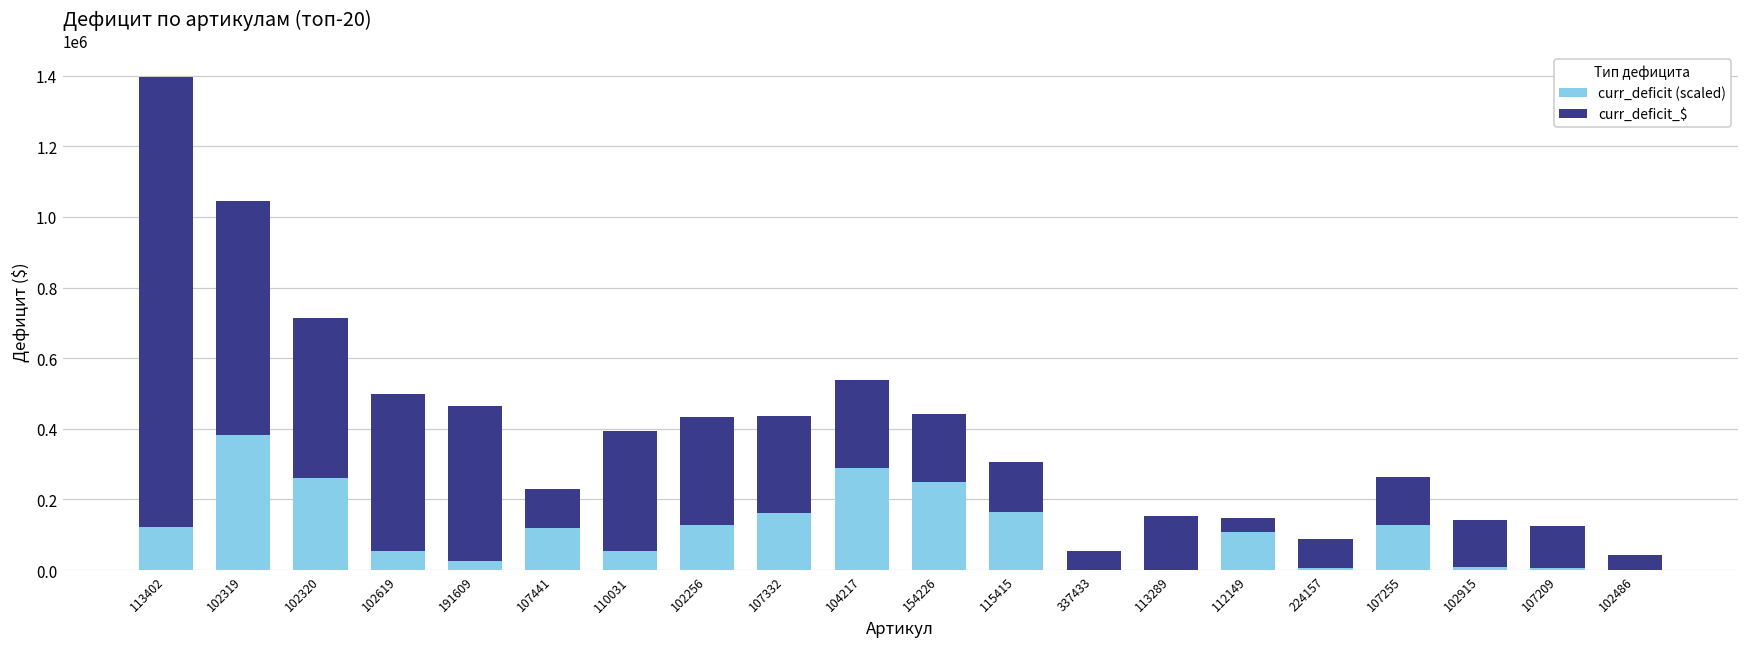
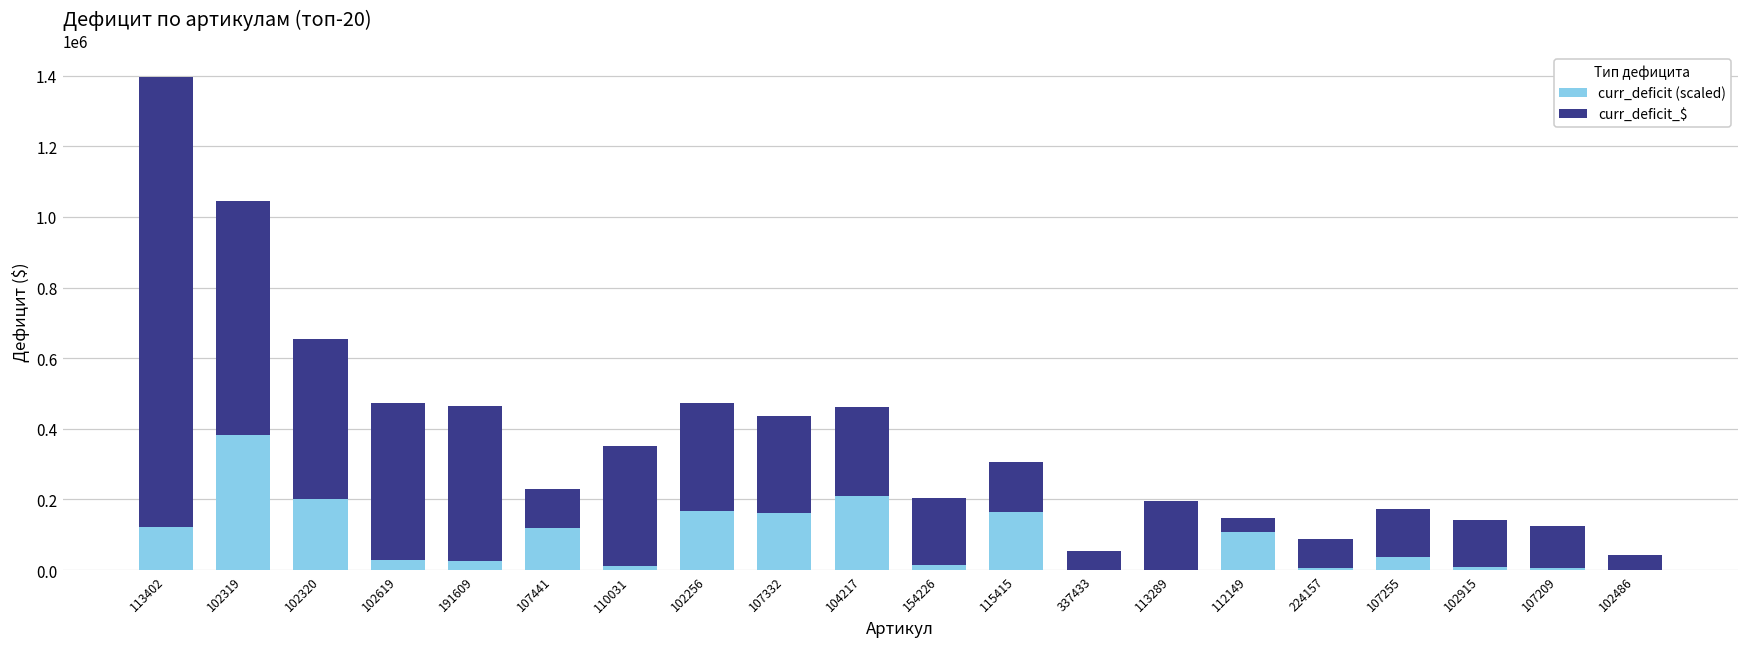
curr_deficit (scaled), 102320: 260000 -> 200000
curr_deficit (scaled), 102619: 60000 -> 30000
curr_deficit (scaled), 110031: 50000 -> 10000
curr_deficit (scaled), 102256: 130000 -> 170000
curr_deficit (scaled), 104217: 290000 -> 210000
curr_deficit (scaled), 154226: 250000 -> 10000
curr_deficit_$, 113289: 150000 -> 190000
curr_deficit (scaled), 107255: 130000 -> 40000
